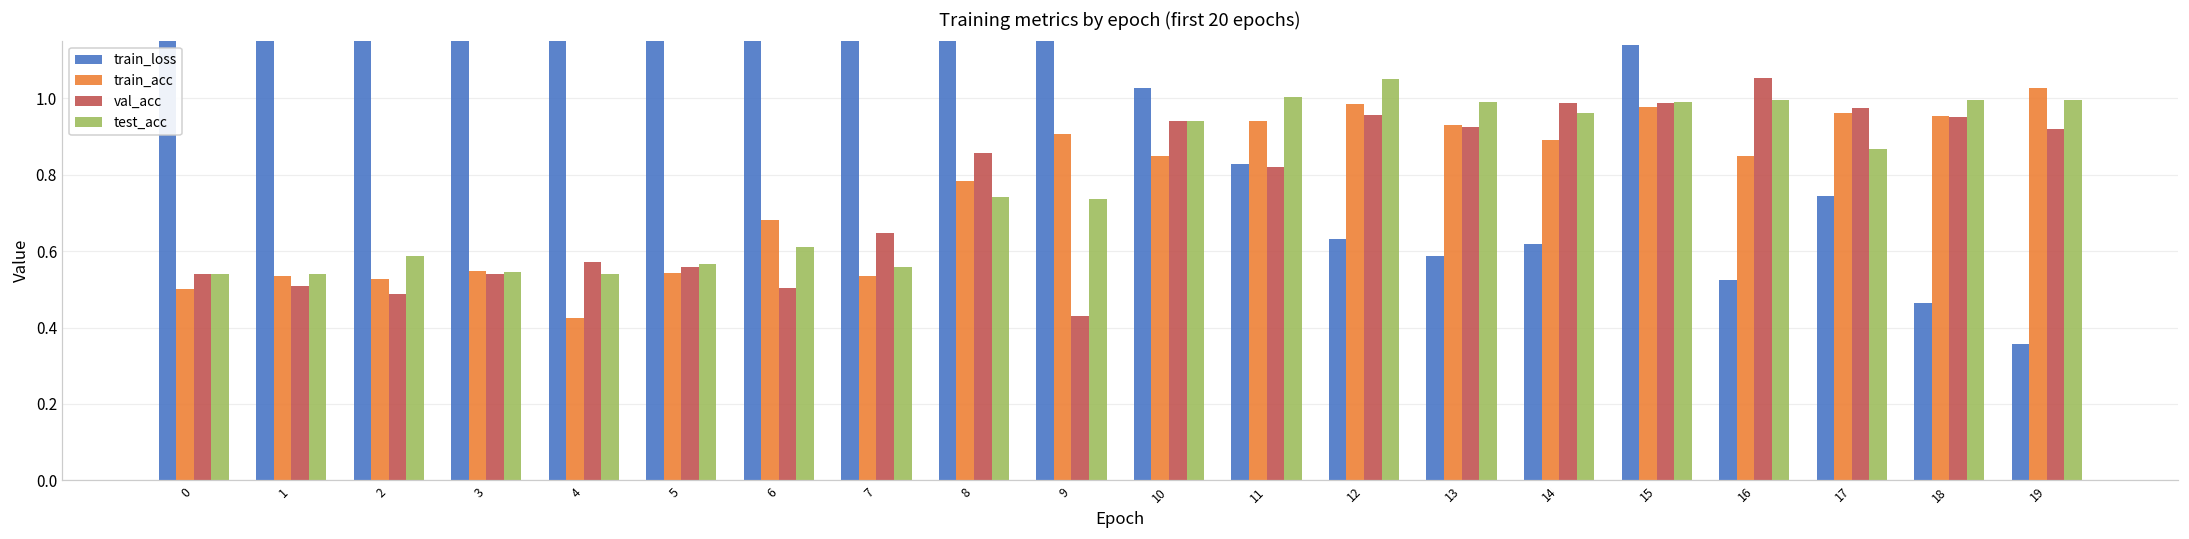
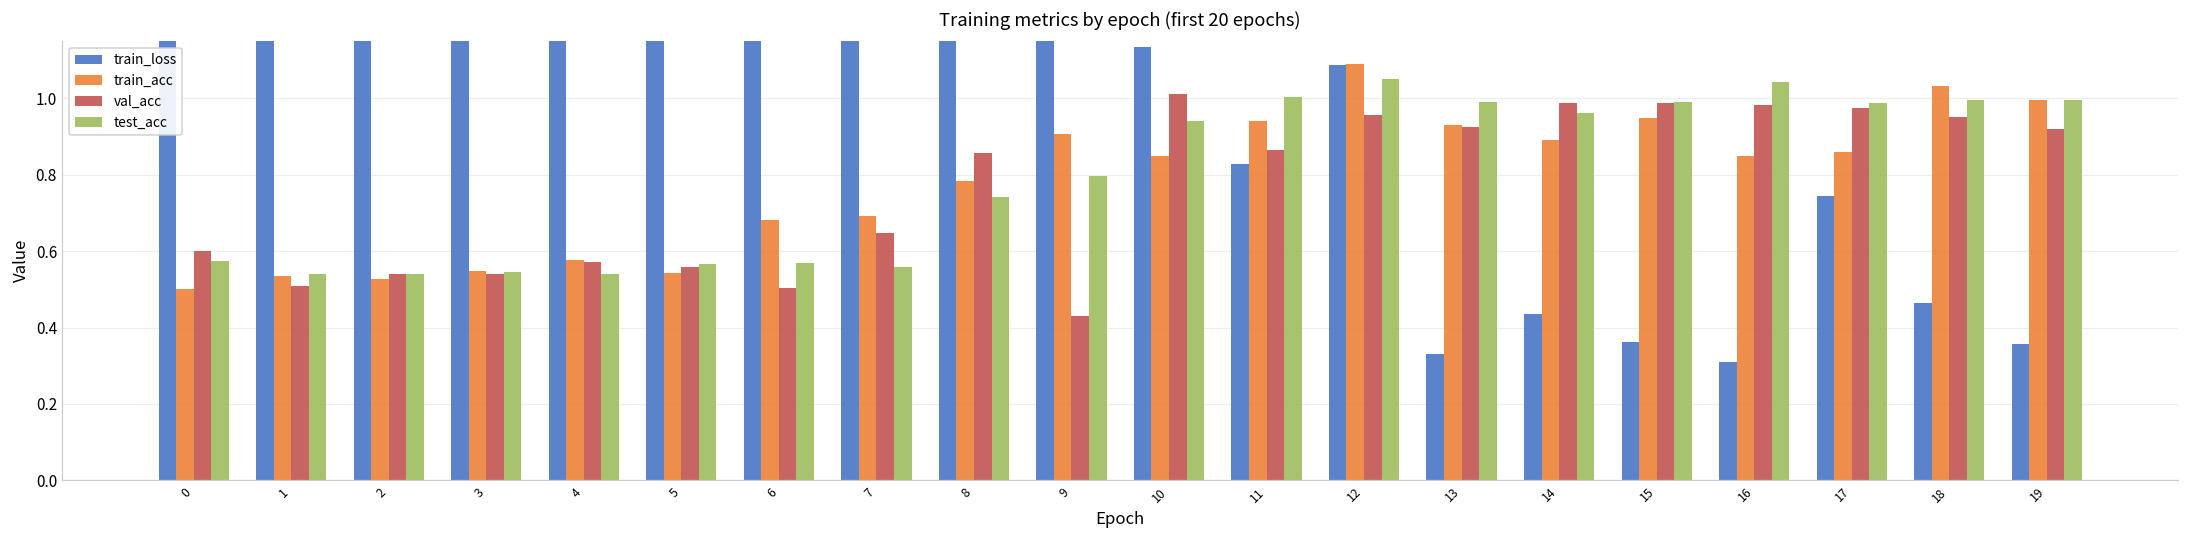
val_acc, 0: 0.54 -> 0.60
test_acc, 0: 0.54 -> 0.58
val_acc, 2: 0.49 -> 0.54
test_acc, 2: 0.59 -> 0.54
train_acc, 4: 0.43 -> 0.58
test_acc, 6: 0.61 -> 0.57
train_acc, 7: 0.53 -> 0.69
test_acc, 9: 0.74 -> 0.80
train_loss, 10: 1.03 -> 1.13
val_acc, 10: 0.94 -> 1.01
val_acc, 11: 0.82 -> 0.87
train_loss, 12: 0.63 -> 1.09
train_acc, 12: 0.98 -> 1.09
train_loss, 13: 0.59 -> 0.33
train_loss, 14: 0.62 -> 0.44
train_loss, 15: 1.14 -> 0.36
train_acc, 15: 0.98 -> 0.95
train_loss, 16: 0.53 -> 0.31
val_acc, 16: 1.05 -> 0.98
test_acc, 16: 1.00 -> 1.04
train_acc, 17: 0.96 -> 0.86
test_acc, 17: 0.87 -> 0.99
train_acc, 18: 0.95 -> 1.03
train_acc, 19: 1.03 -> 0.99
